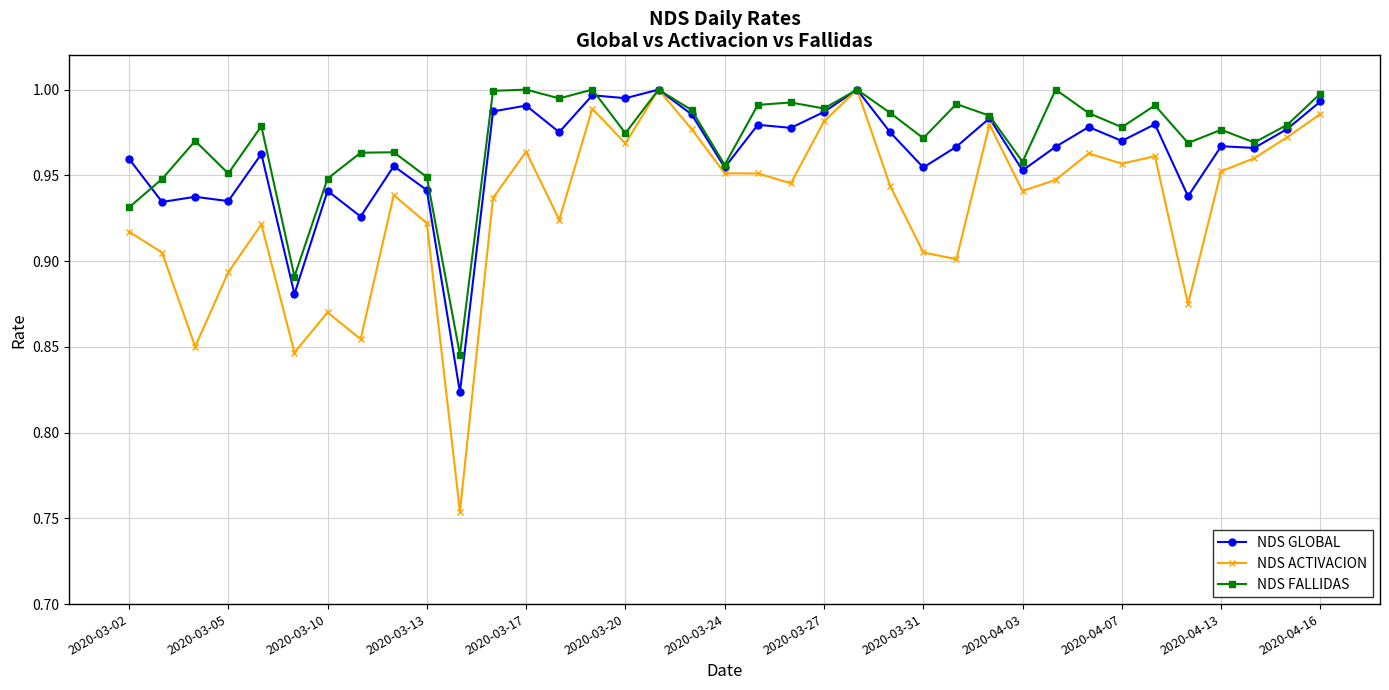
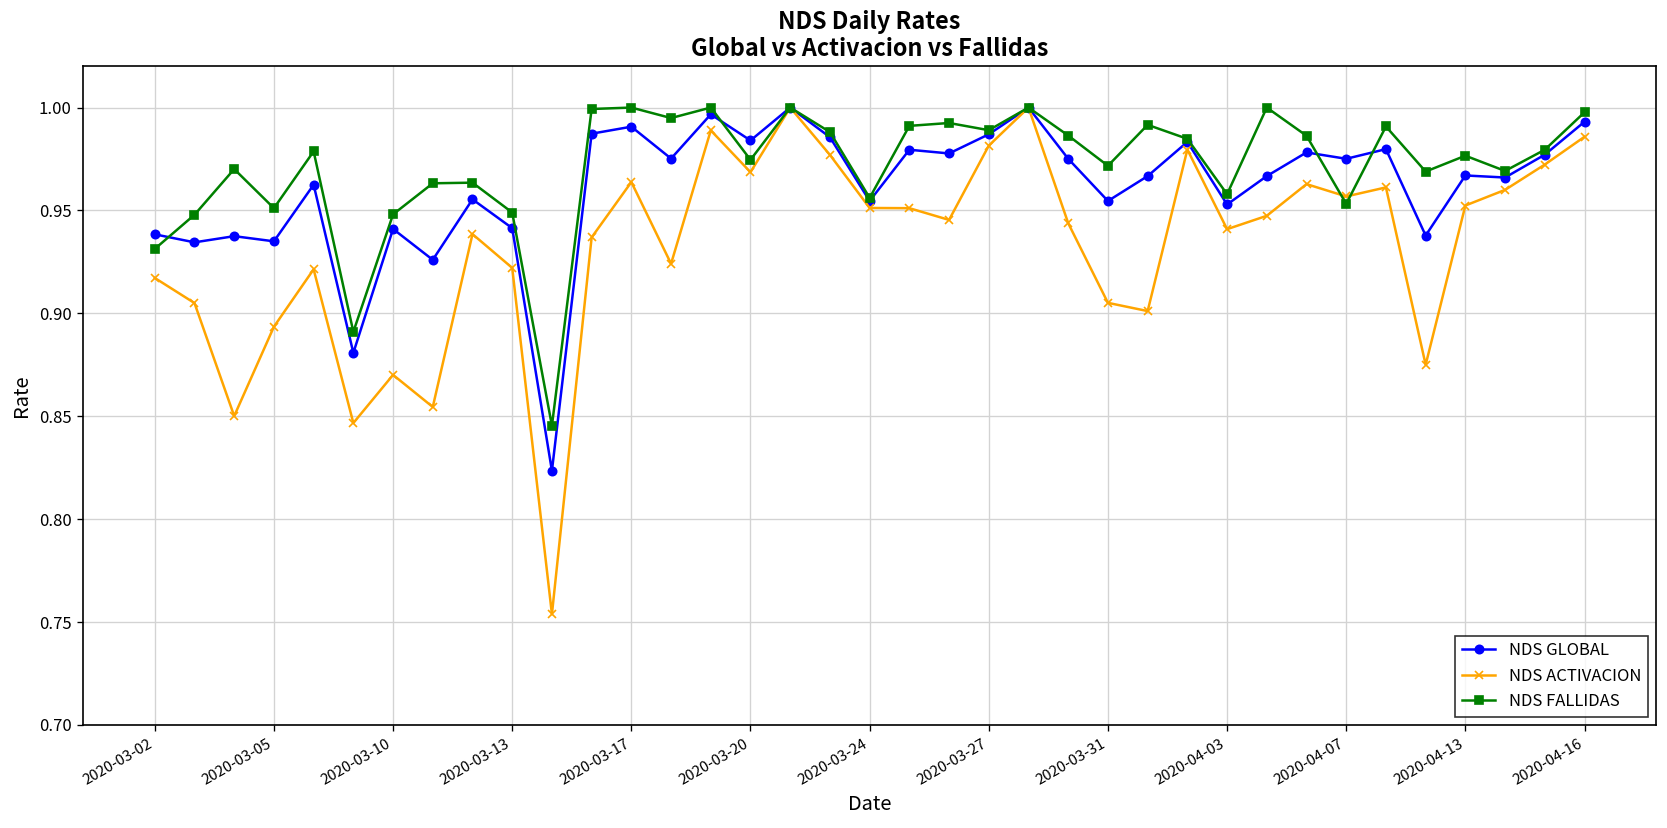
NDS GLOBAL, 2020-03-02: 0.960 -> 0.938
NDS GLOBAL, 2020-03-20: 0.995 -> 0.984
NDS GLOBAL, 2020-04-07: 0.970 -> 0.975
NDS FALLIDAS, 2020-04-07: 0.978 -> 0.953
